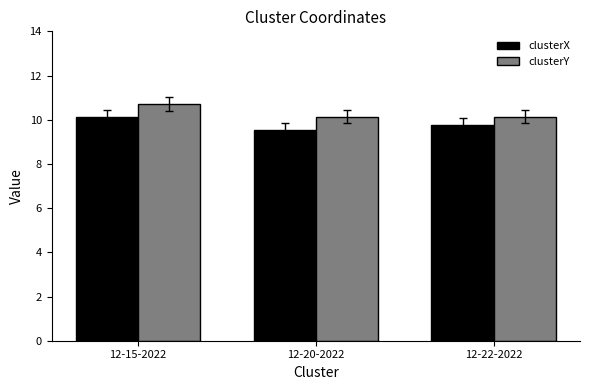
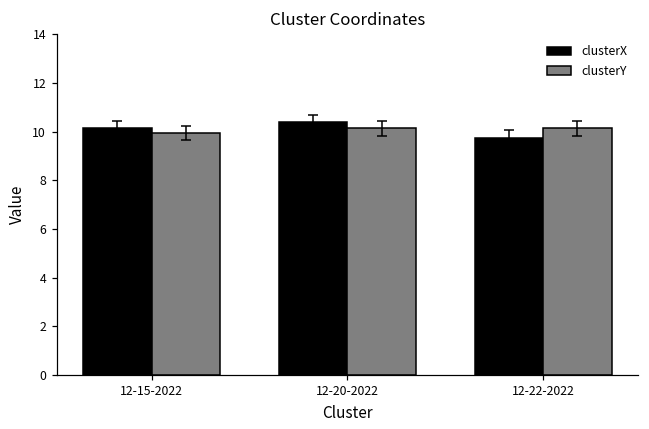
clusterY, 12-15-2022: 10.7 -> 10.0
clusterX, 12-20-2022: 9.5 -> 10.4
